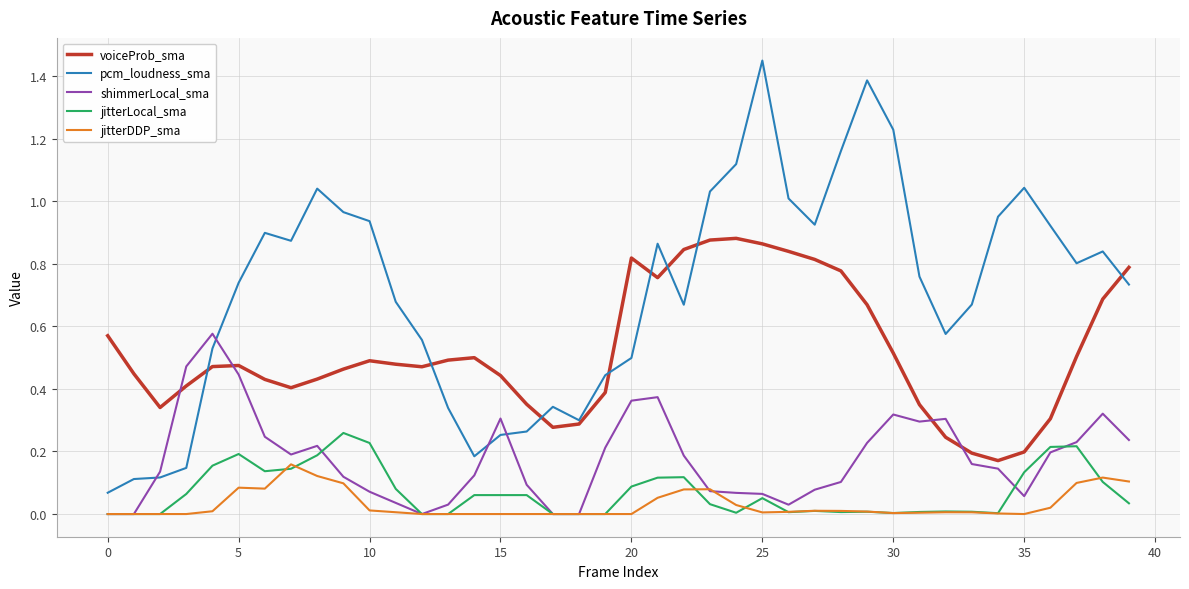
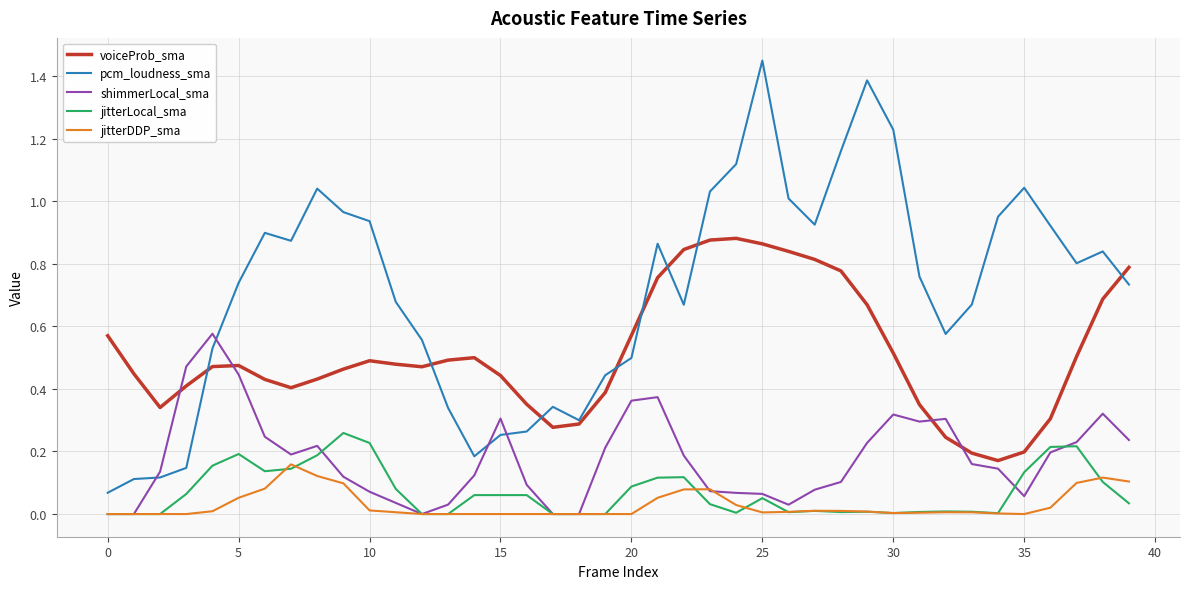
jitterDDP_sma, 5: 0.08 -> 0.05
voiceProb_sma, 20: 0.82 -> 0.57
